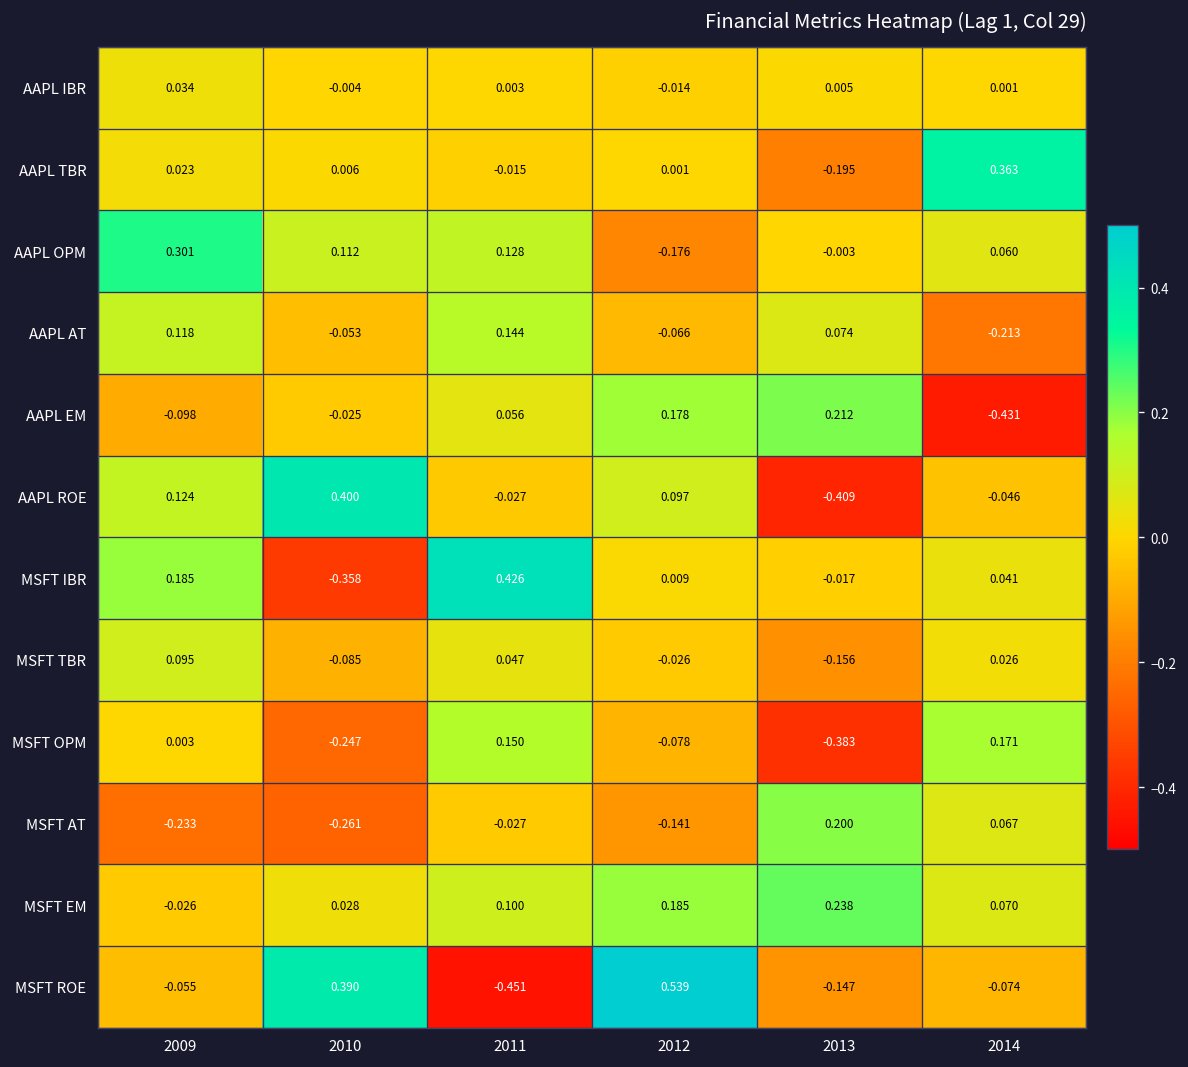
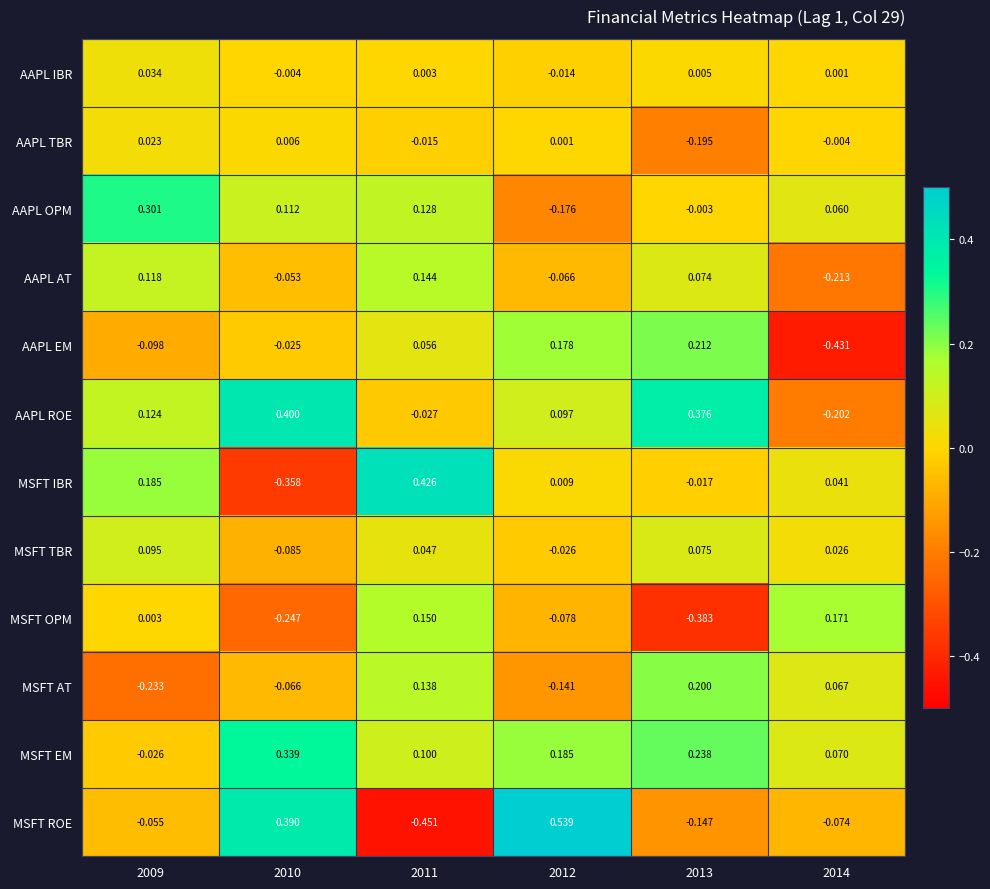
AAPL TBR, 2014: 0.363 -> -0.004
AAPL ROE, 2013: -0.409 -> 0.376
AAPL ROE, 2014: -0.046 -> -0.202
MSFT TBR, 2013: -0.156 -> 0.075
MSFT AT, 2010: -0.261 -> -0.066
MSFT AT, 2011: -0.027 -> 0.138
MSFT EM, 2010: 0.028 -> 0.339
